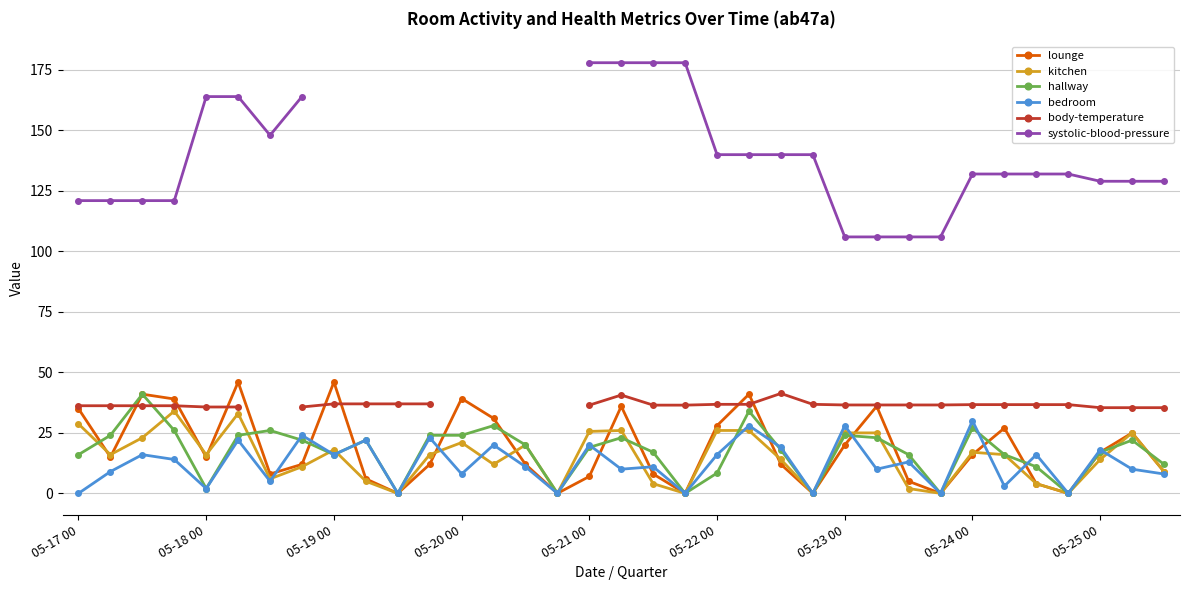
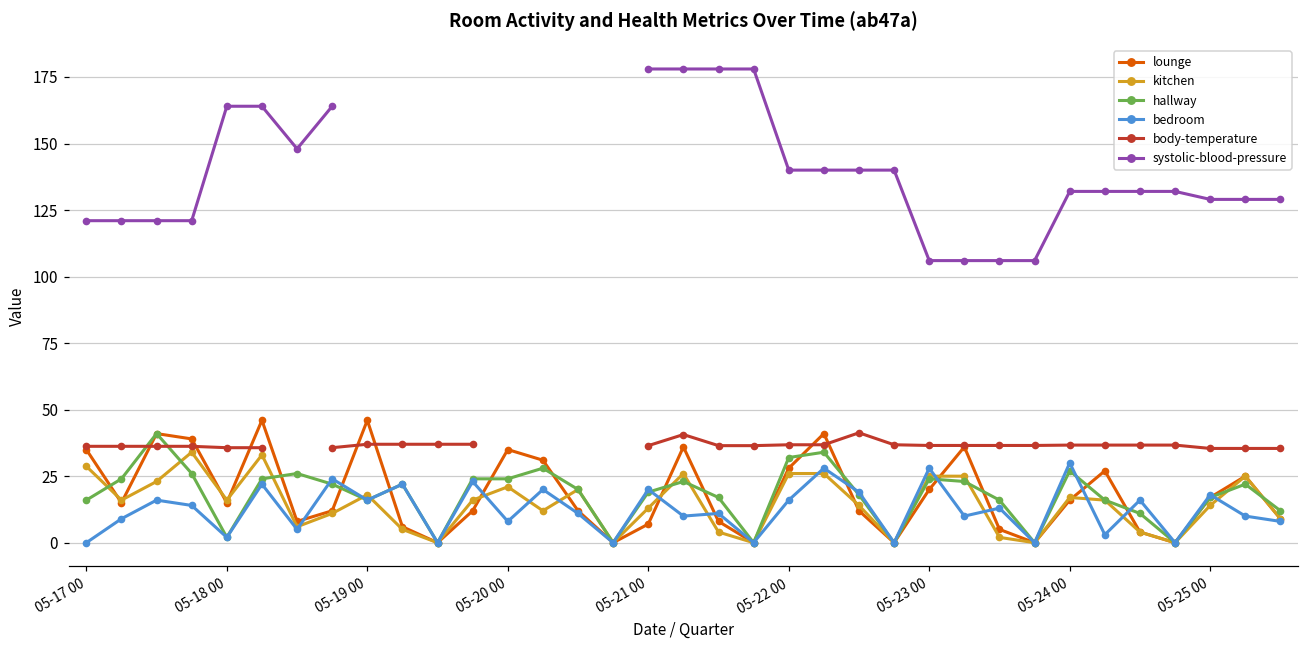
lounge, 05-20 00: 39 -> 35
kitchen, 05-21 00: 26 -> 13
hallway, 05-22 00: 8 -> 32
